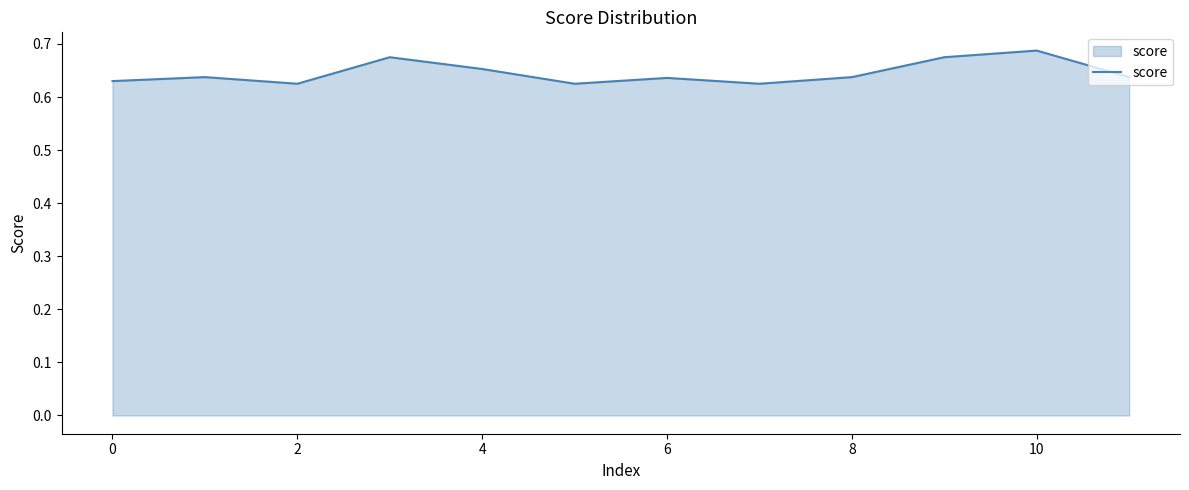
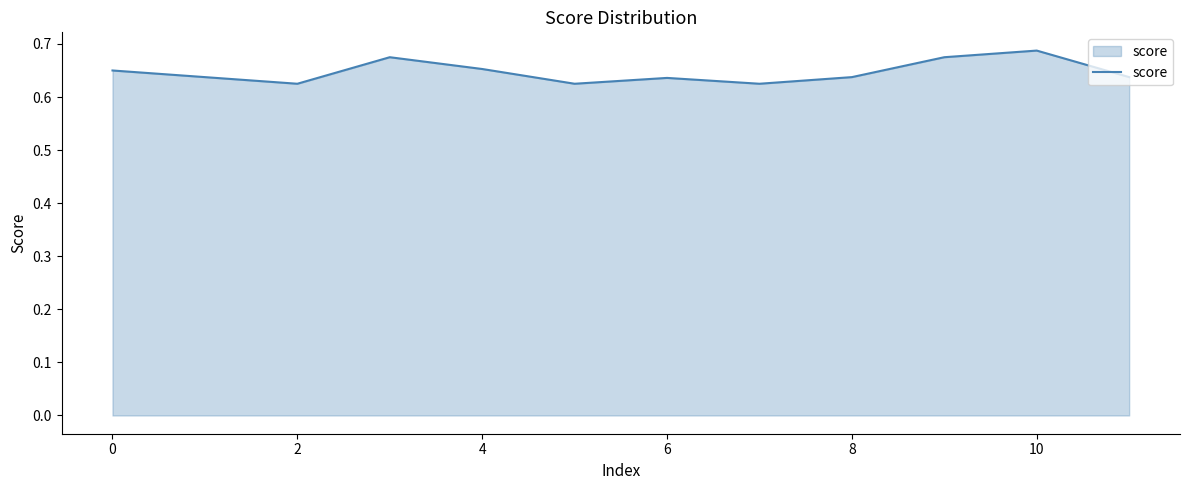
0: 0.63 -> 0.65
